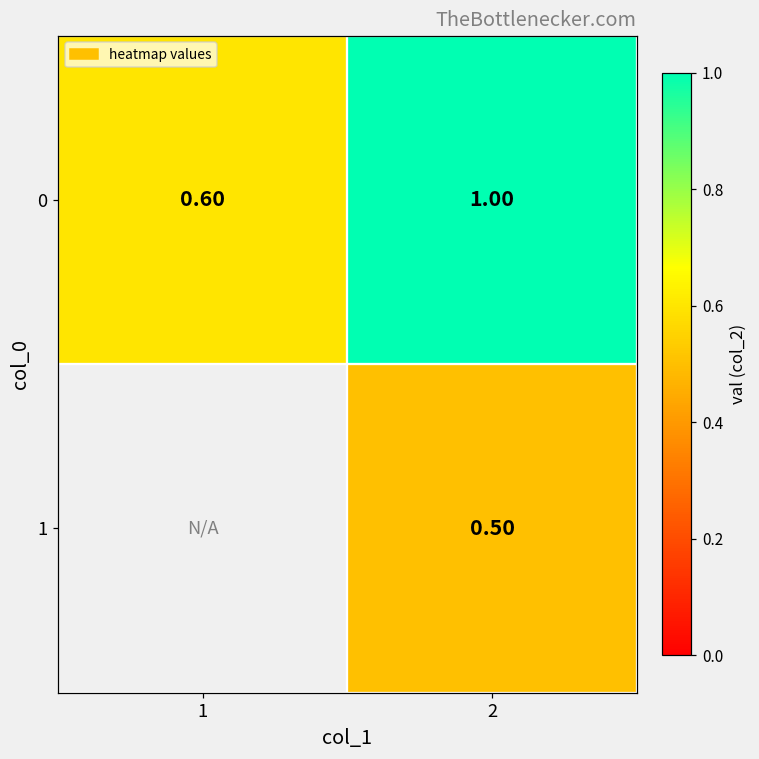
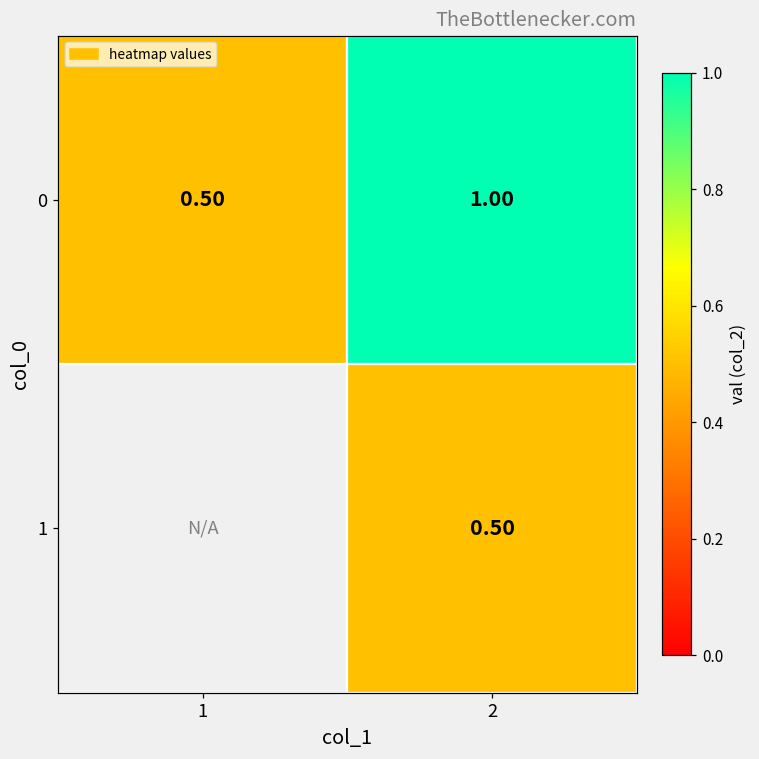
0, 1: 0.60 -> 0.50
